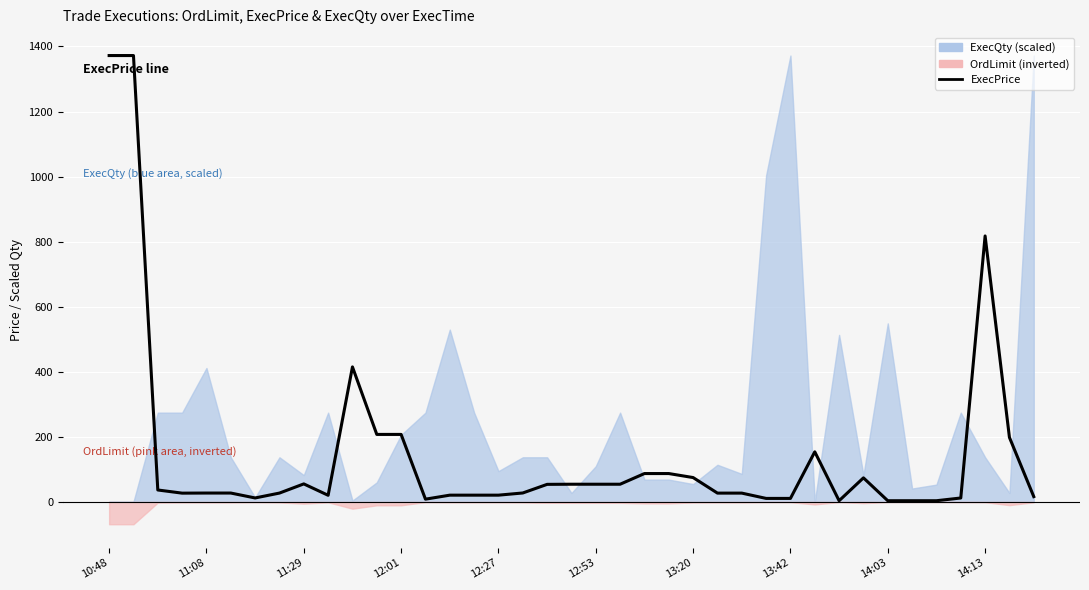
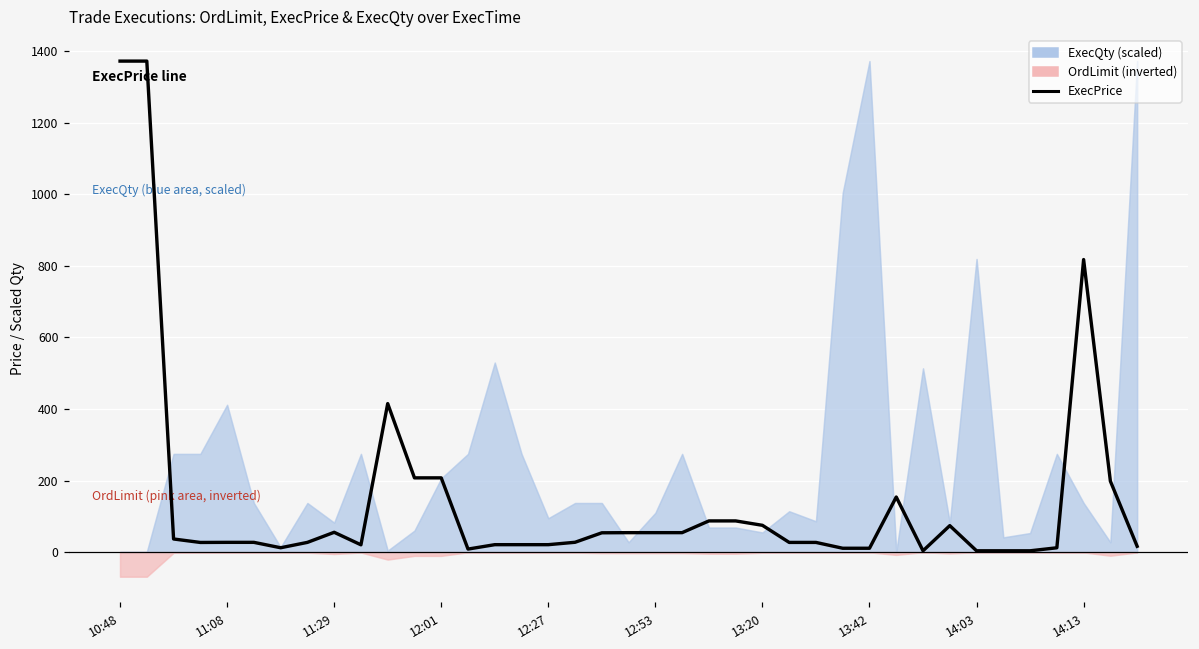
ExecQty (scaled), 14:03: 550 -> 820
